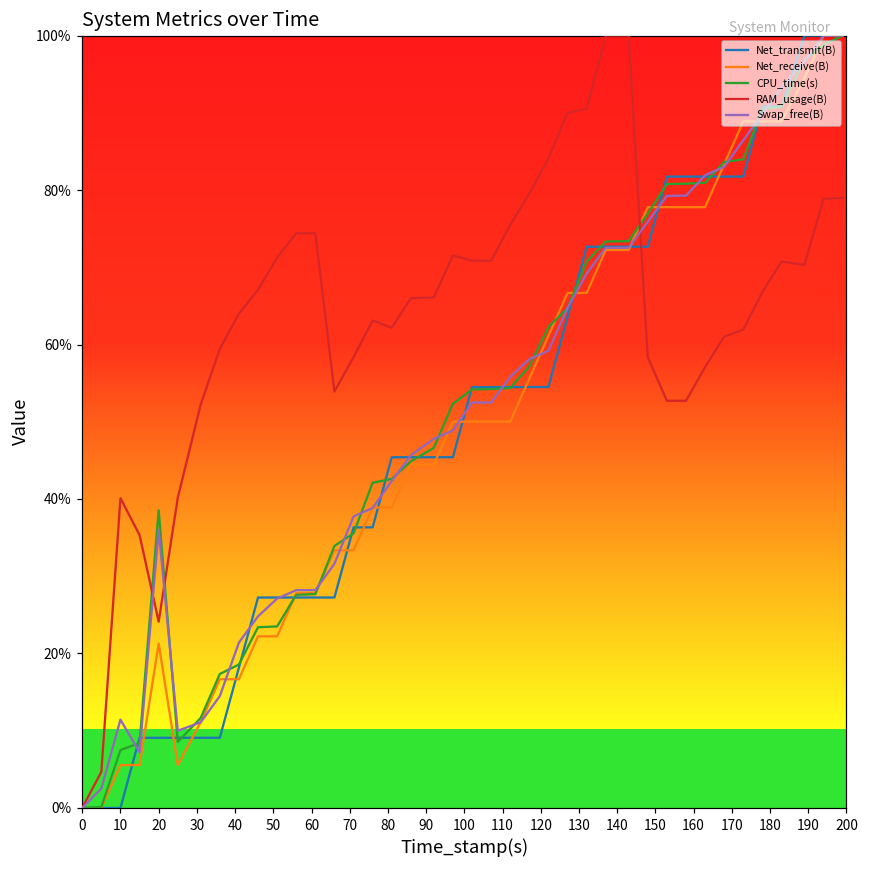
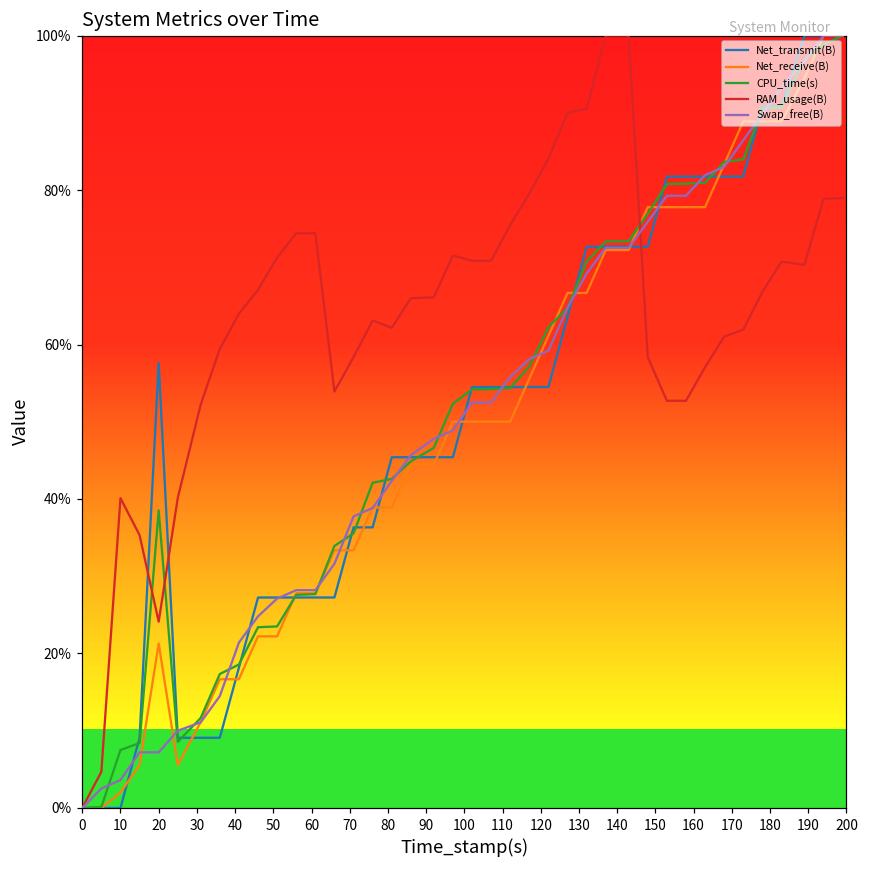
Net_receive(B), 10: 6% -> 2%
Swap_free(B), 10: 11% -> 4%
Net_transmit(B), 20: 9% -> 58%
Swap_free(B), 20: 36% -> 7%
